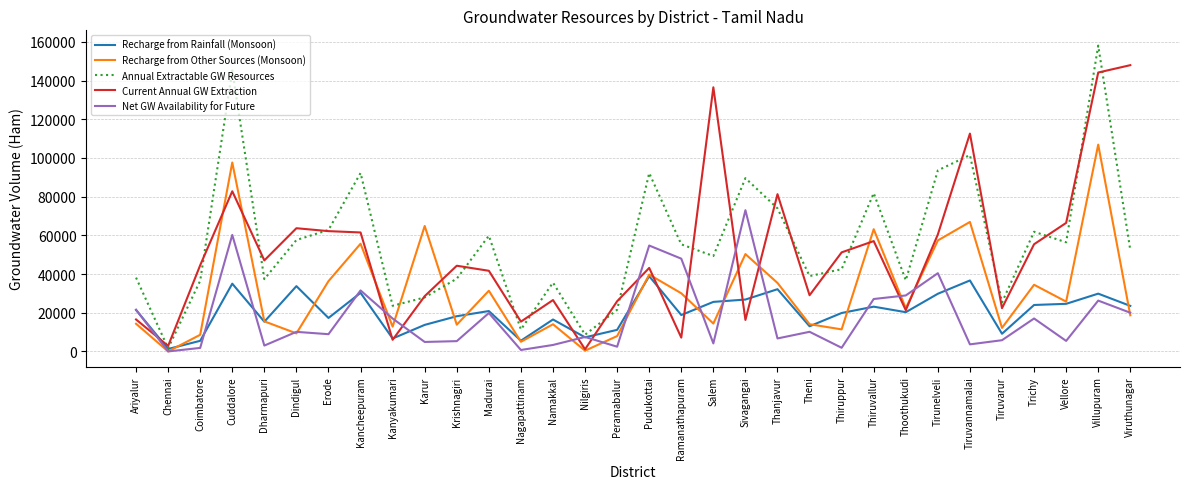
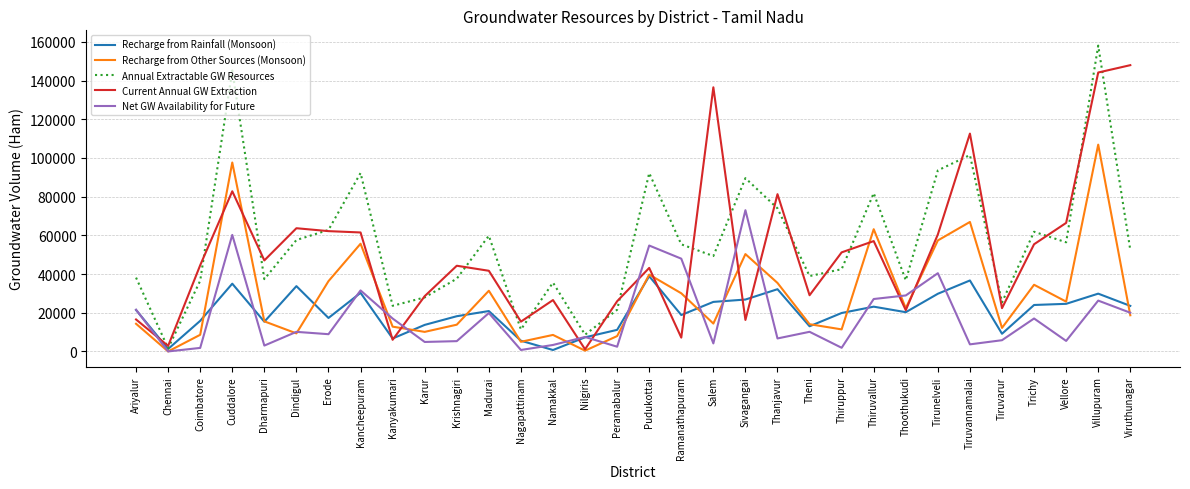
Recharge from Rainfall (Monsoon), Coimbatore: 5000 -> 16000
Recharge from Other Sources (Monsoon), Karur: 65000 -> 10000
Recharge from Rainfall (Monsoon), Namakkal: 17000 -> 1000
Recharge from Other Sources (Monsoon), Namakkal: 14000 -> 9000
